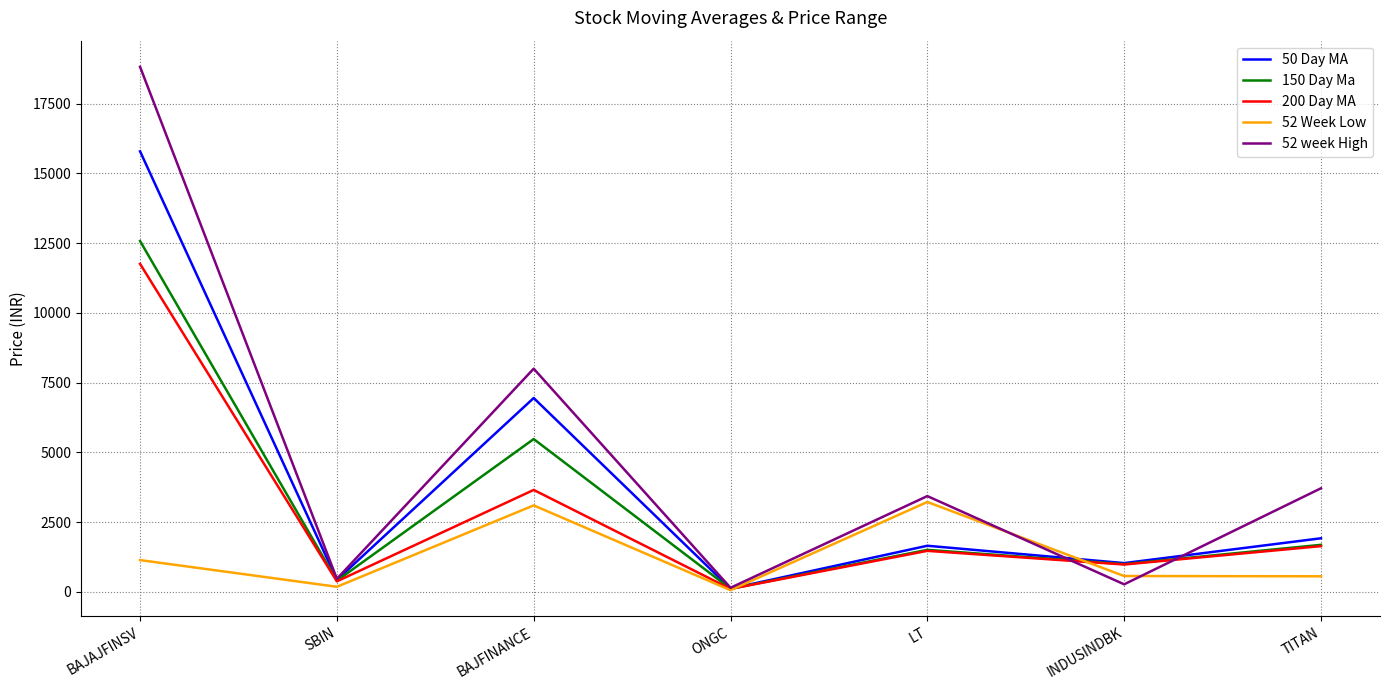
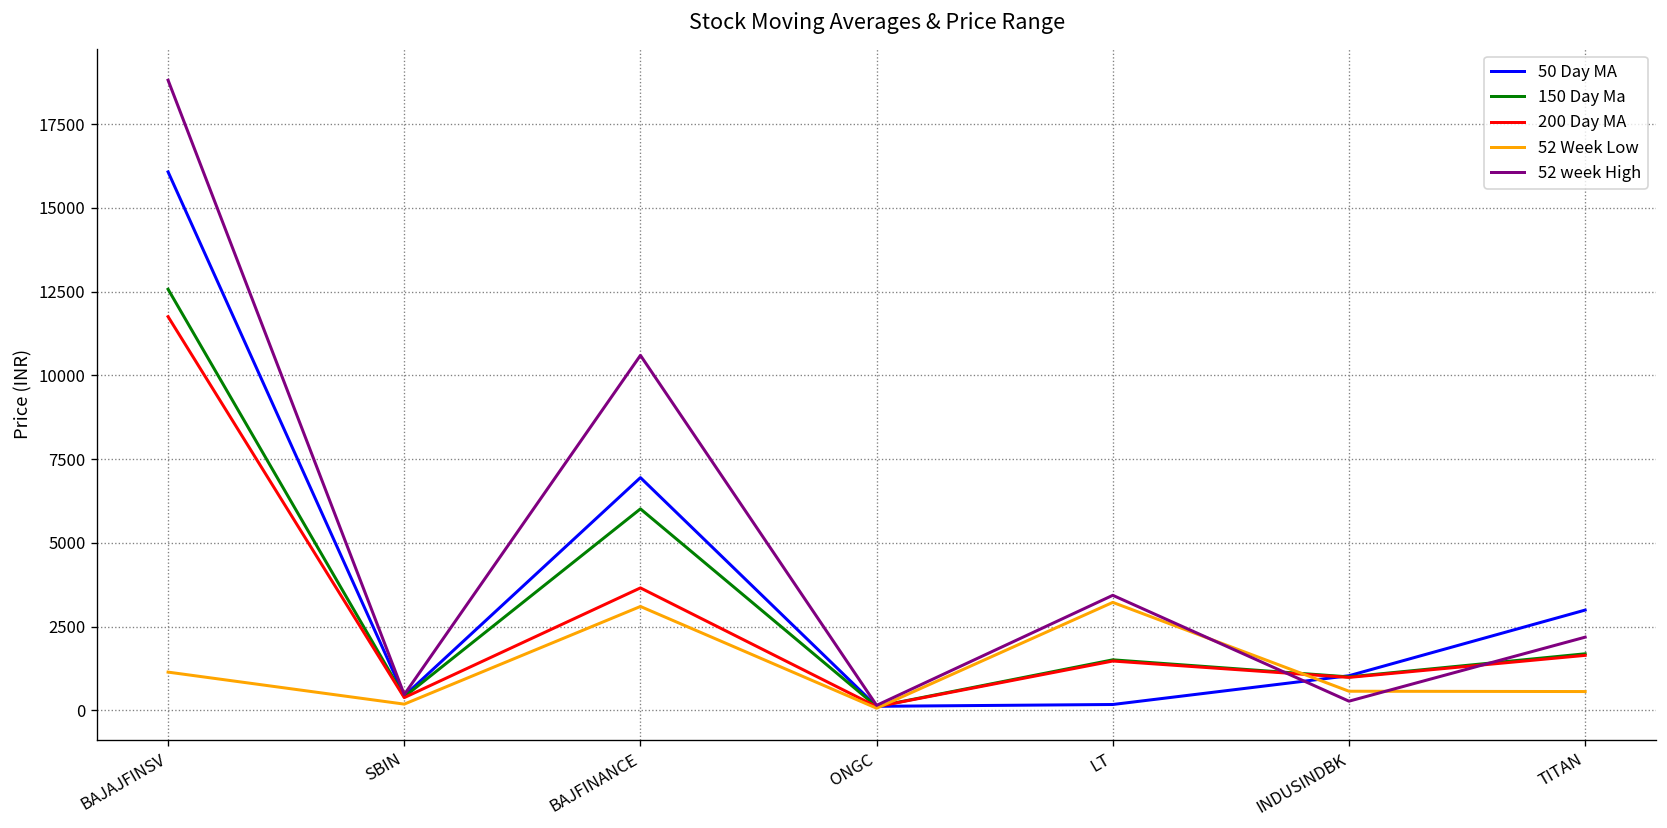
50 Day MA, BAJAJFINSV: 15800 -> 16100
150 Day Ma, BAJFINANCE: 5500 -> 6000
52 week High, BAJFINANCE: 8000 -> 10600
50 Day MA, LT: 1700 -> 200
50 Day MA, TITAN: 1900 -> 3000
52 week High, TITAN: 3700 -> 2200
